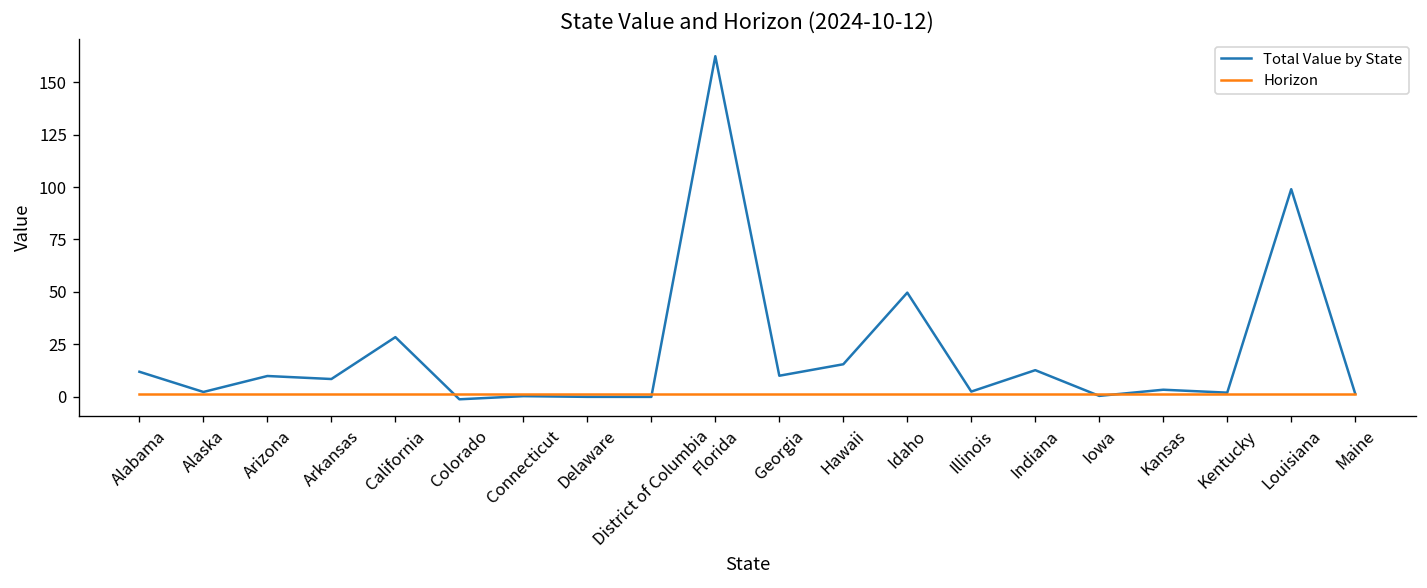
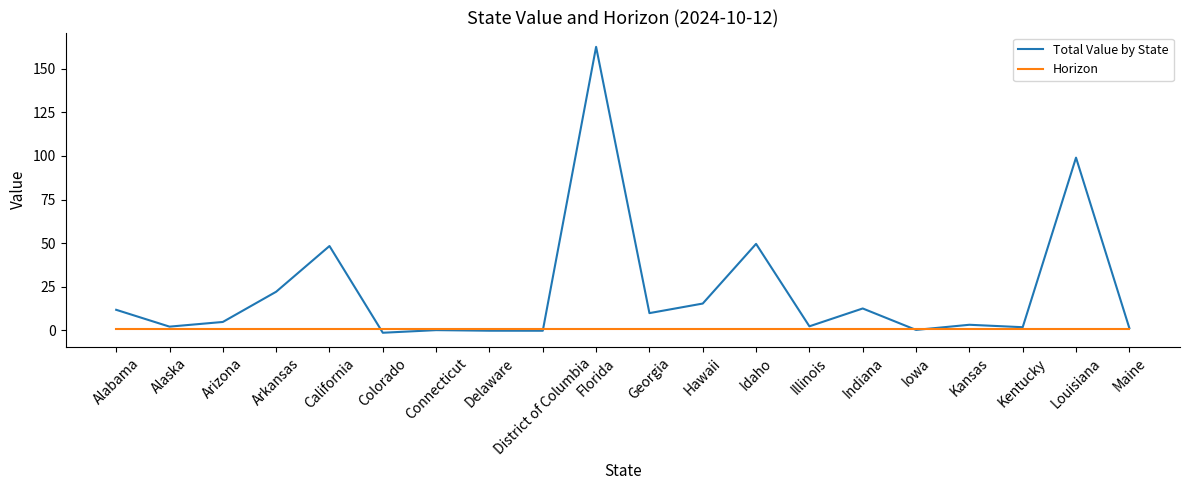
Total Value by State, Arizona: 10 -> 5
Total Value by State, Arkansas: 8 -> 22
Total Value by State, California: 28 -> 48
